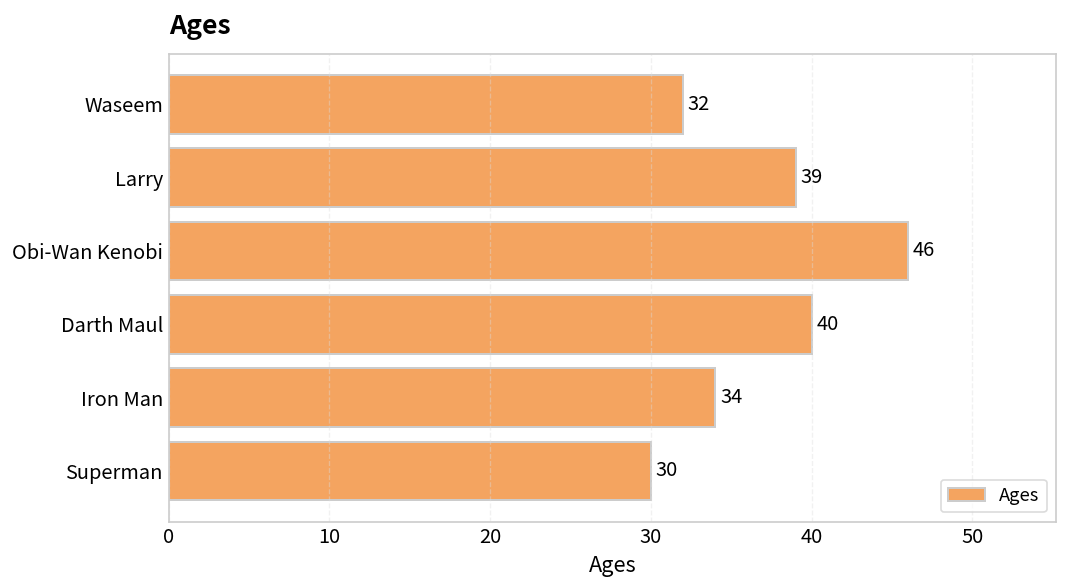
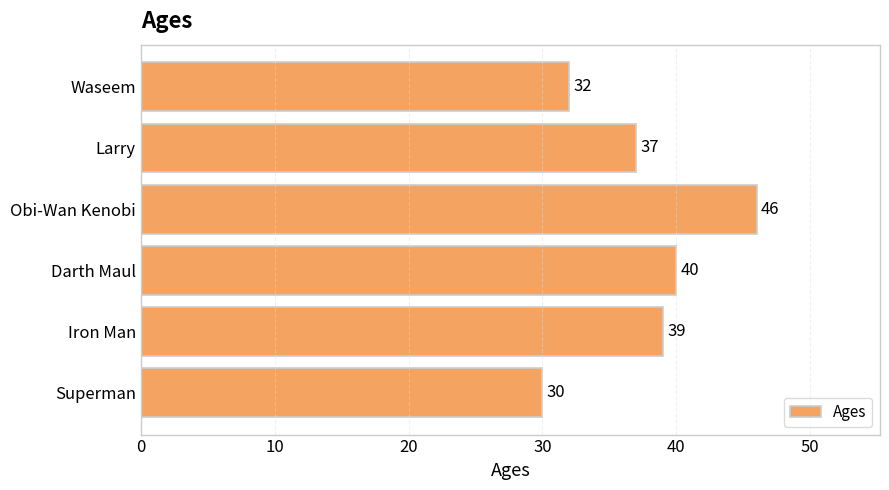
Larry: 39 -> 37
Iron Man: 34 -> 39
